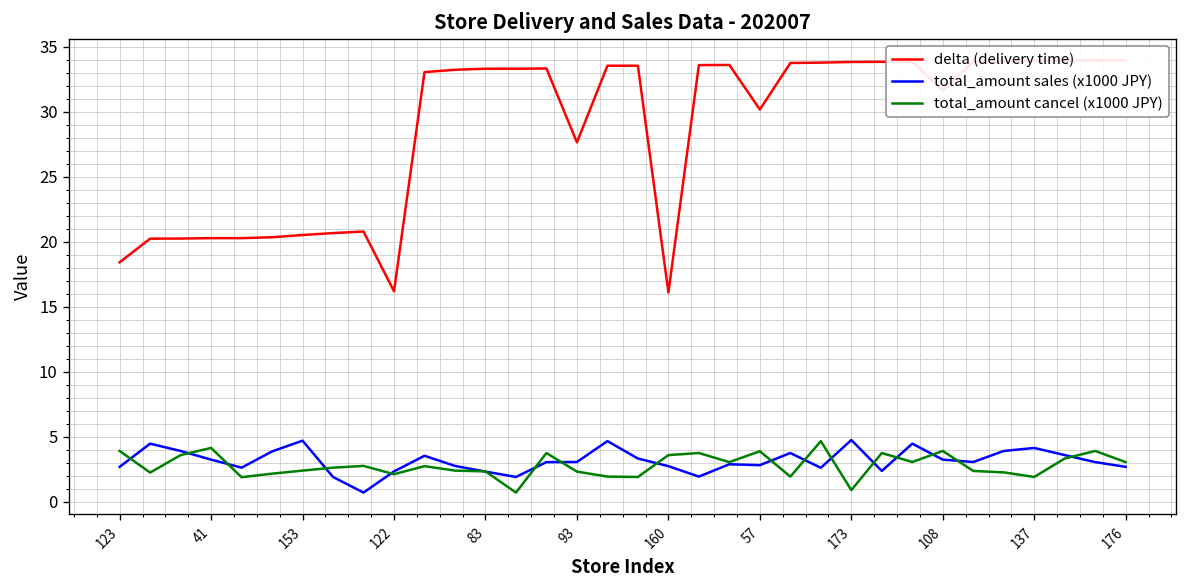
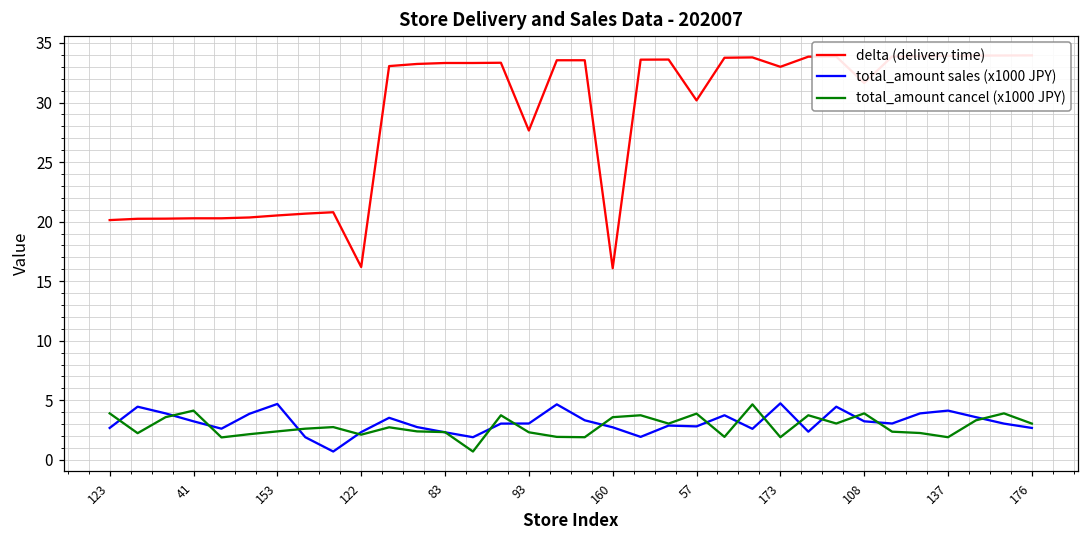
delta (delivery time), 123: 18.4 -> 20.1
delta (delivery time), 173: 33.8 -> 33.0
total_amount cancel (x1000 JPY), 173: 0.9 -> 1.9
